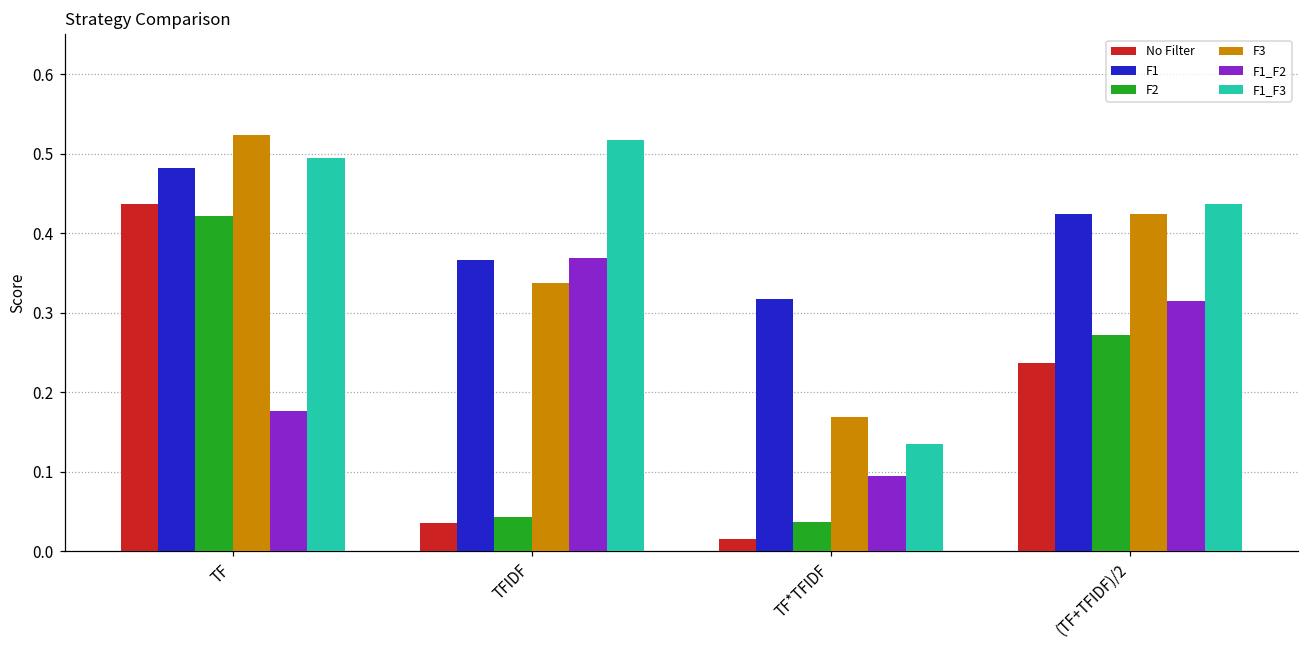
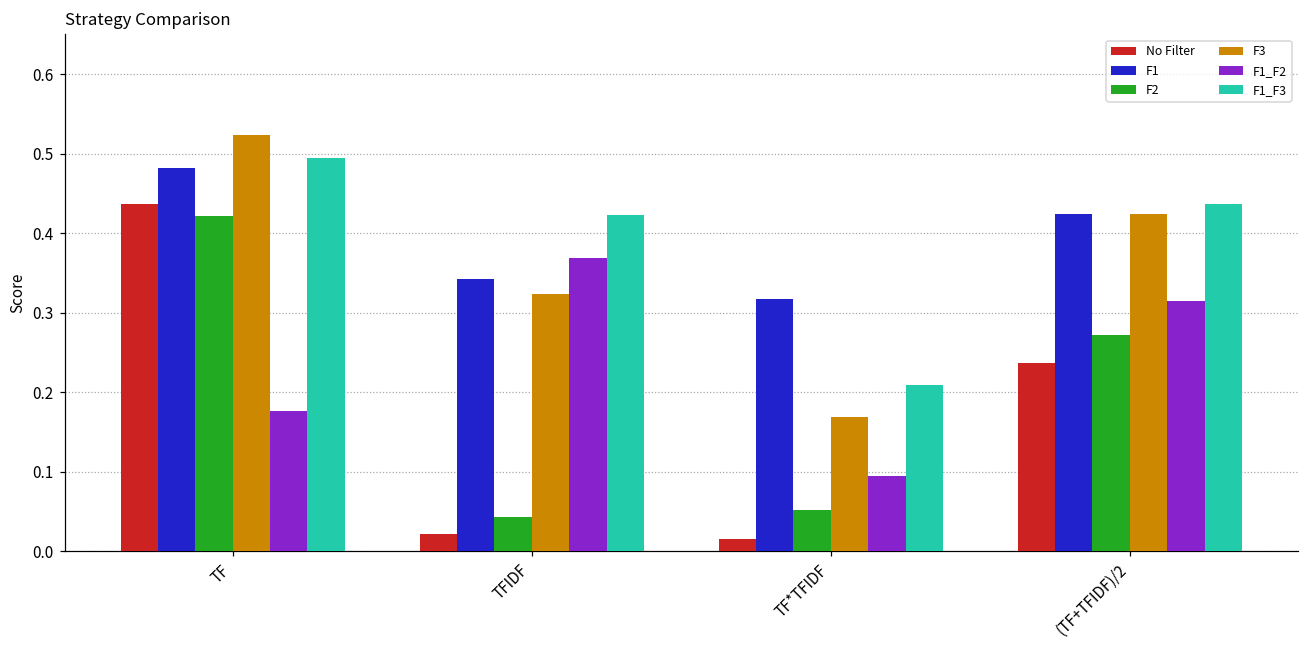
No Filter, TFIDF: 0.04 -> 0.02
F1, TFIDF: 0.37 -> 0.34
F3, TFIDF: 0.34 -> 0.32
F1_F3, TFIDF: 0.52 -> 0.42
F2, TF*TFIDF: 0.04 -> 0.05
F1_F3, TF*TFIDF: 0.13 -> 0.21
